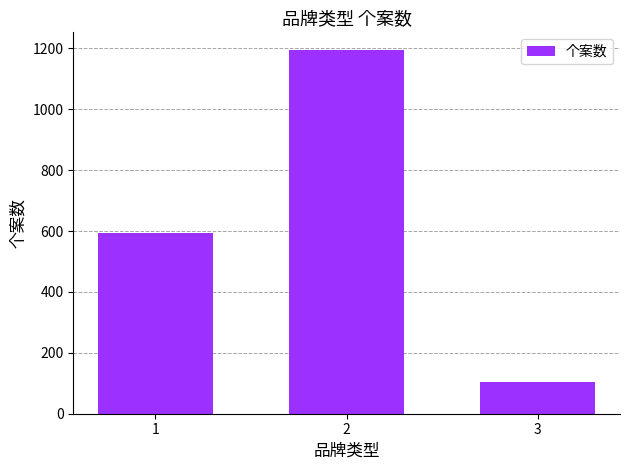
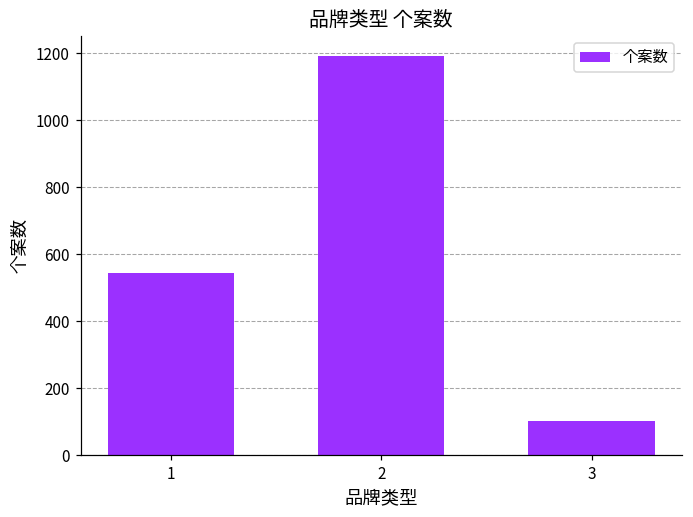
1: 590 -> 540
